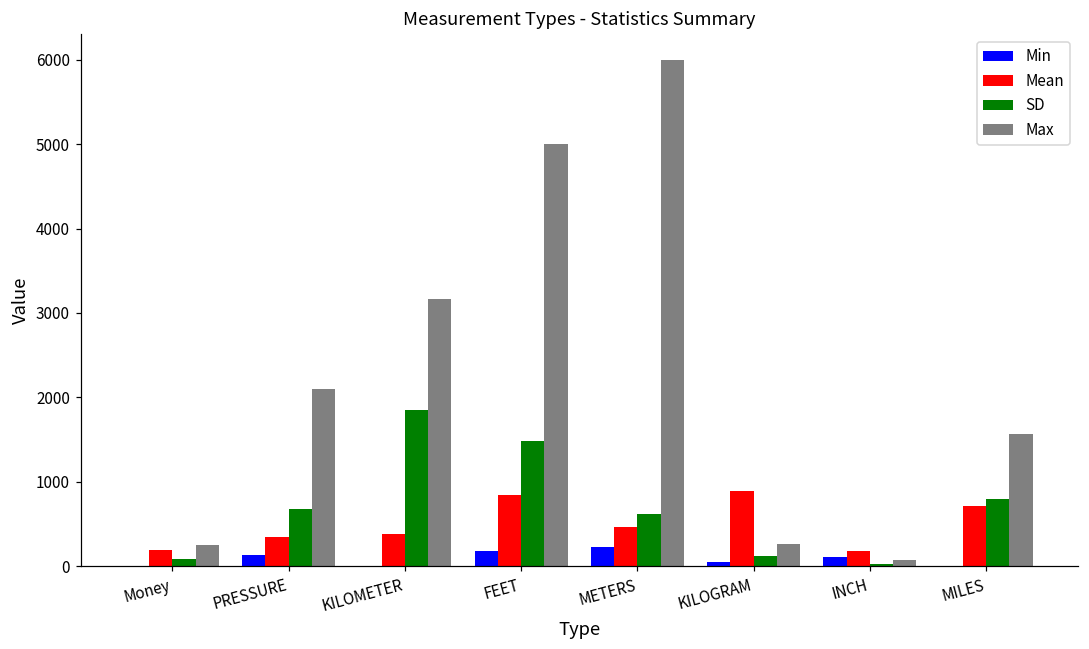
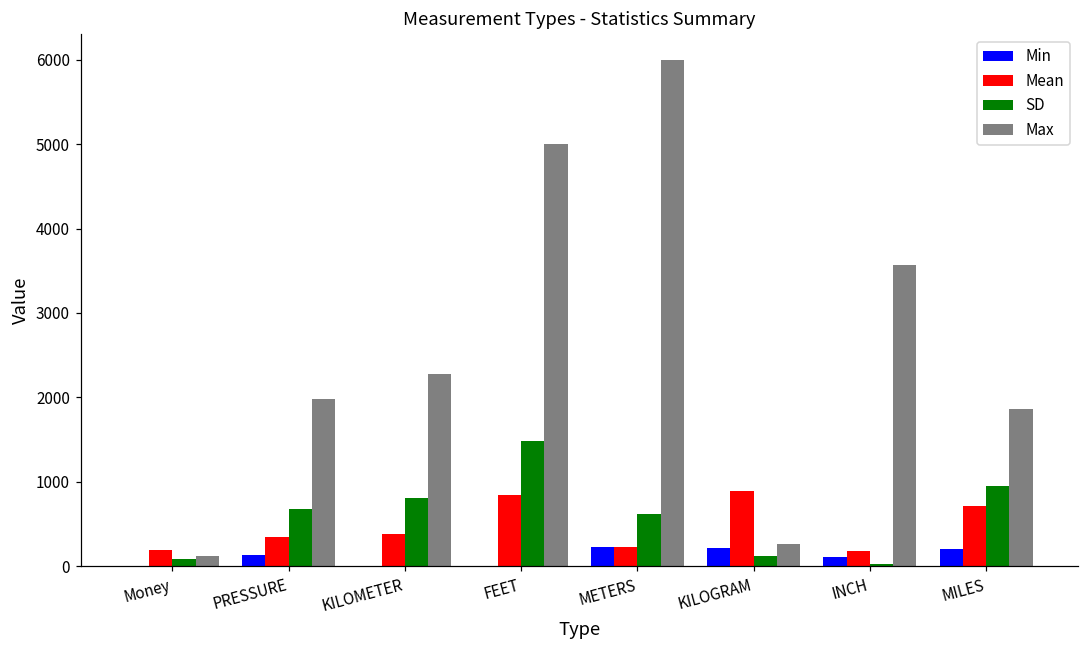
Max, Money: 300 -> 100
Max, PRESSURE: 2100 -> 2000
SD, KILOMETER: 1800 -> 800
Max, KILOMETER: 3200 -> 2300
Min, FEET: 200 -> 0
Mean, METERS: 500 -> 200
Min, KILOGRAM: 0 -> 200
Max, INCH: 100 -> 3600
Min, MILES: 0 -> 200
SD, MILES: 800 -> 900
Max, MILES: 1600 -> 1900
